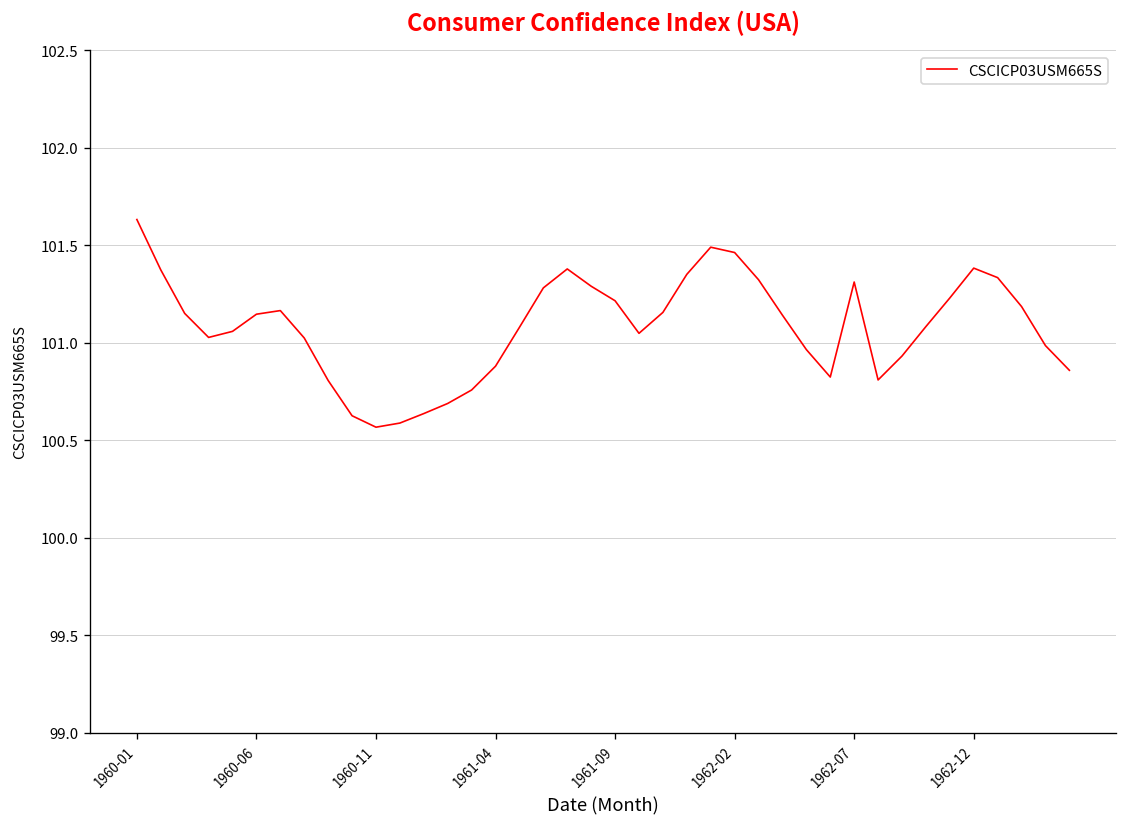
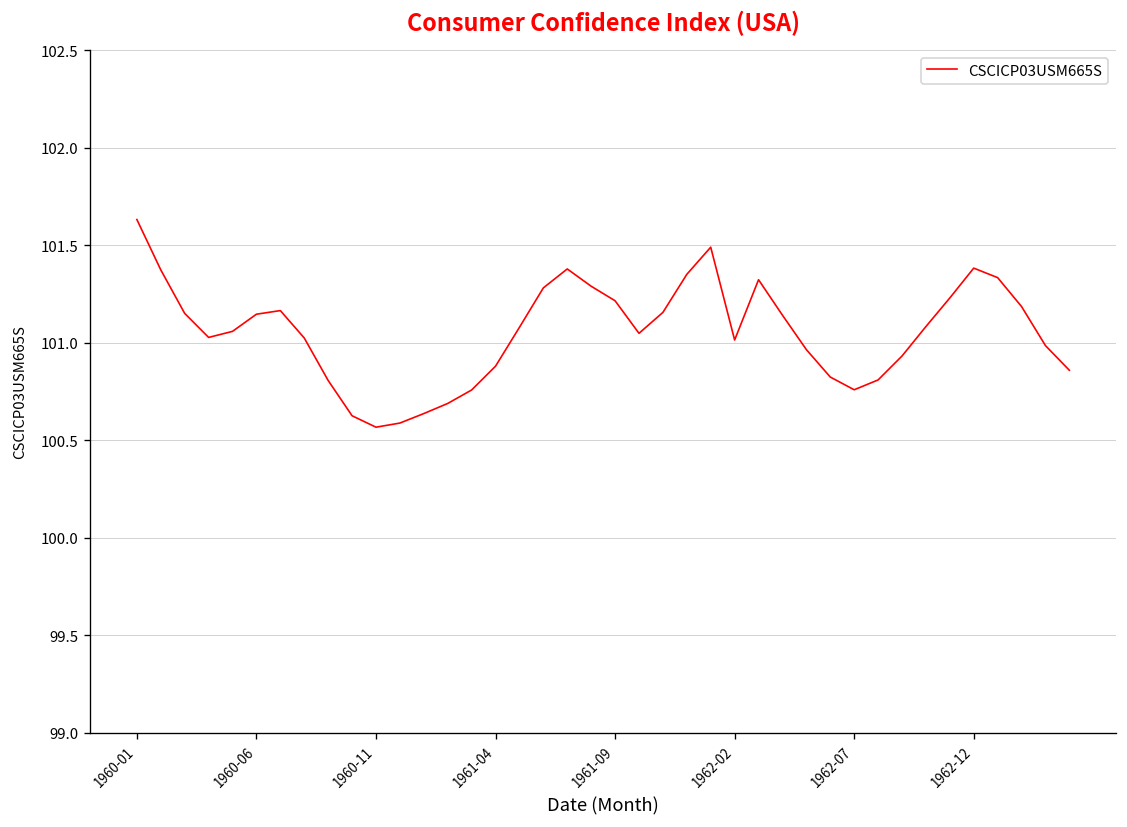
1962-02: 101.46 -> 101.01
1962-07: 101.31 -> 100.76
